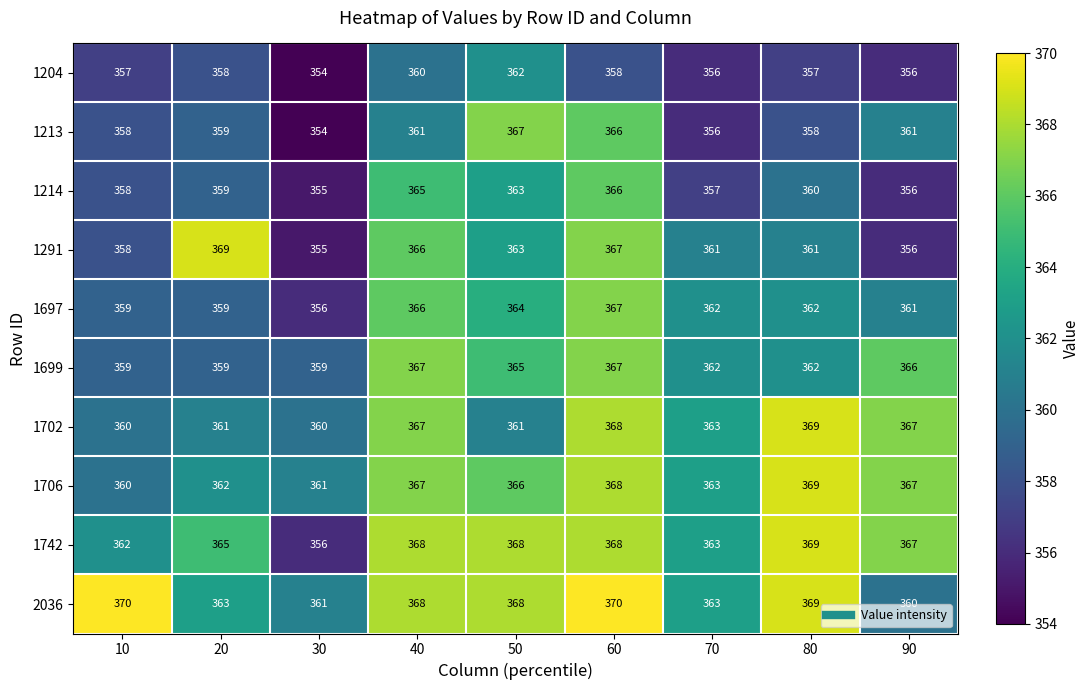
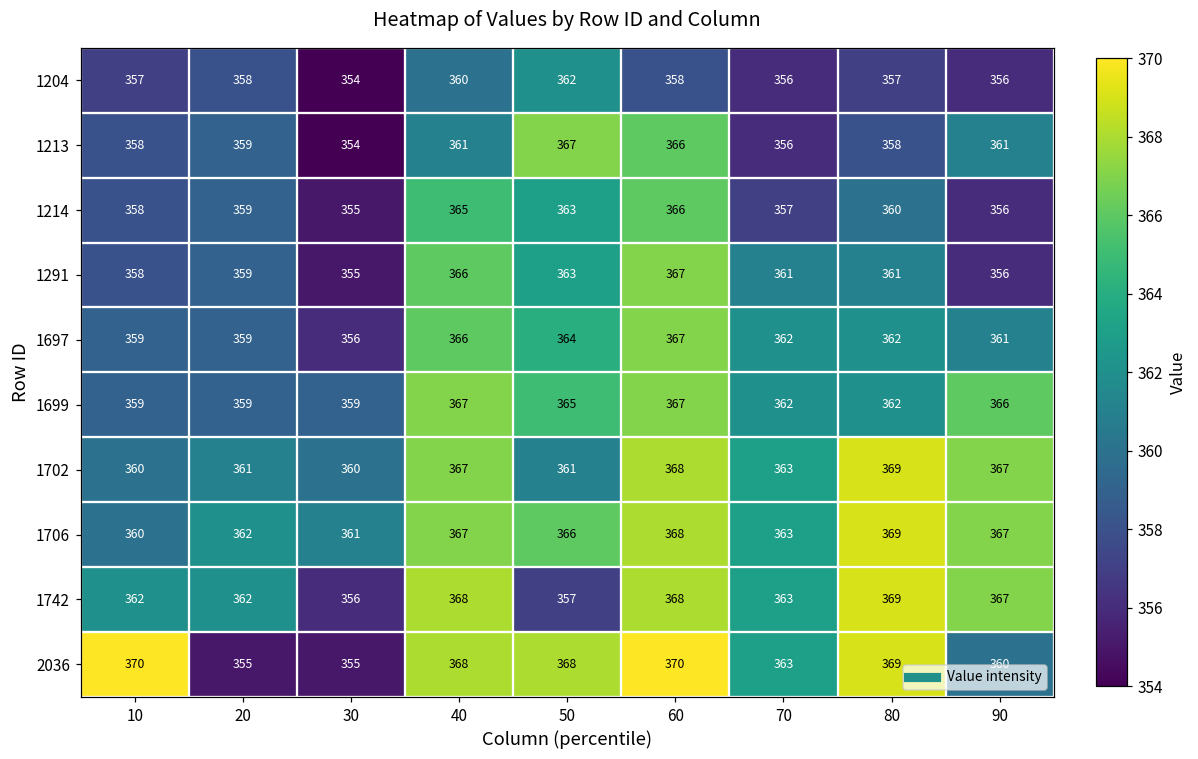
1291, 20: 369 -> 359
1742, 20: 365 -> 362
1742, 50: 368 -> 357
2036, 20: 363 -> 355
2036, 30: 361 -> 355
